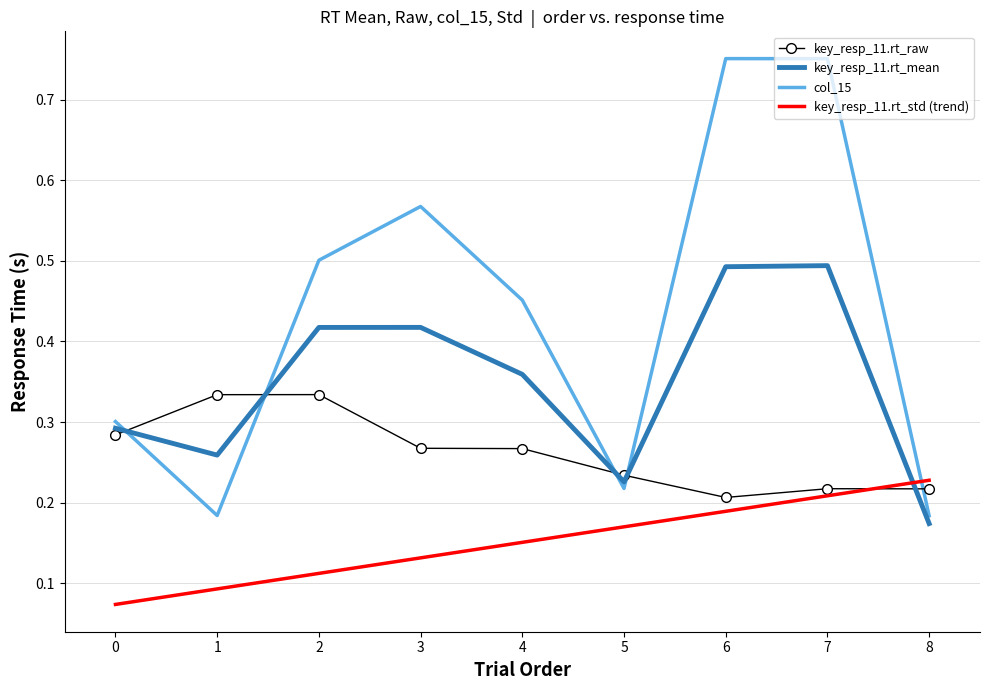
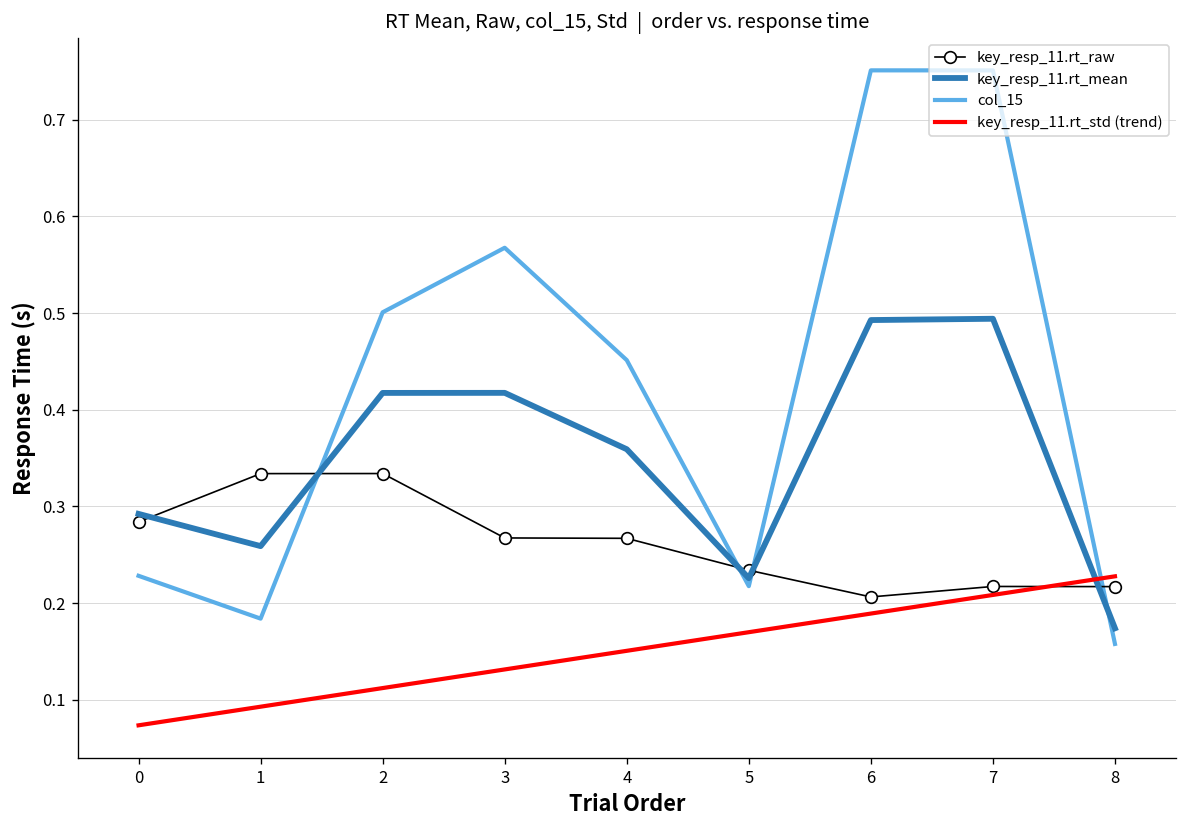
col_15, 0: 0.30 -> 0.23
col_15, 8: 0.18 -> 0.16
